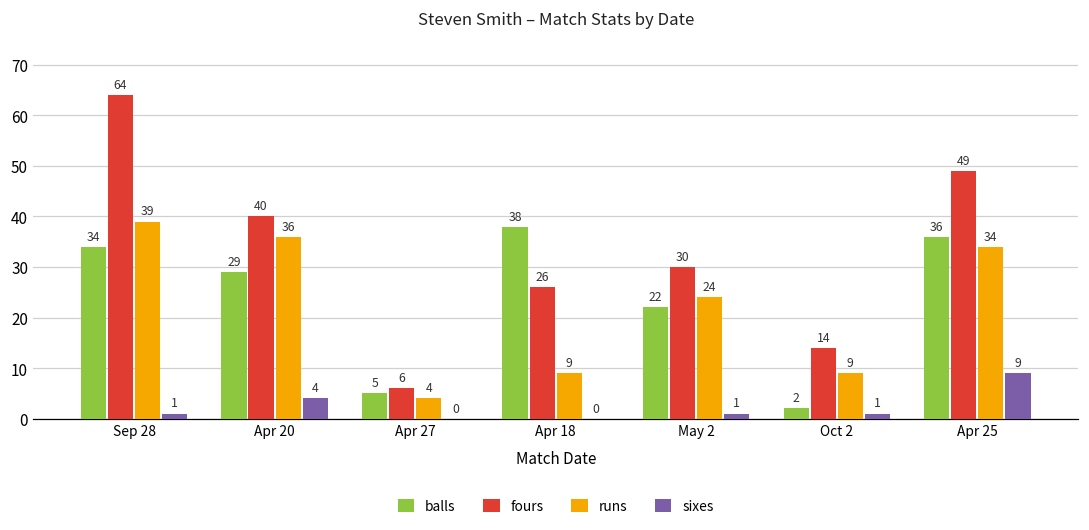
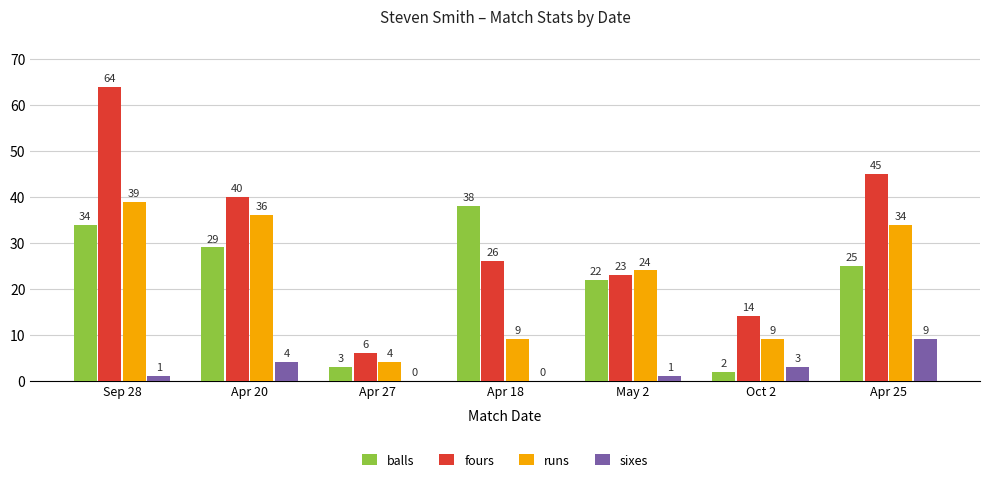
balls, Apr 27: 5 -> 3
fours, May 2: 30 -> 23
sixes, Oct 2: 1 -> 3
balls, Apr 25: 36 -> 25
fours, Apr 25: 49 -> 45
